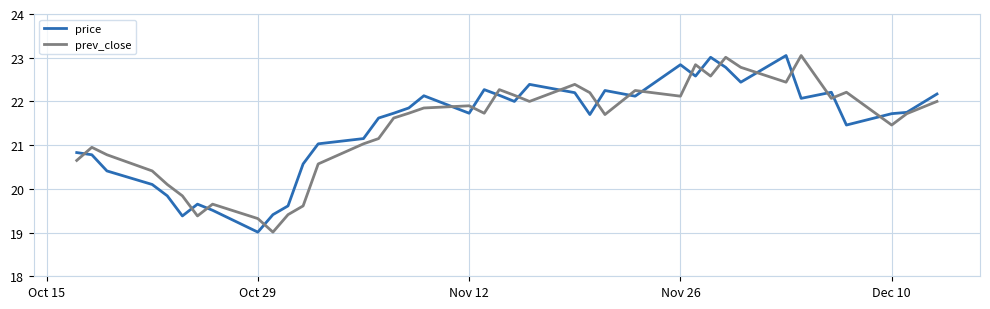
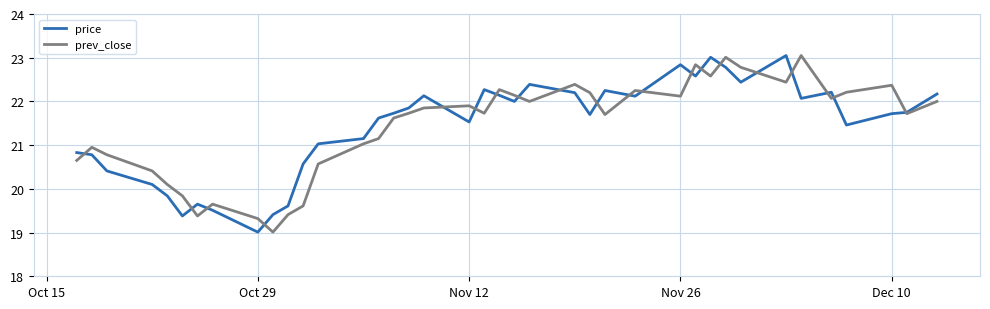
price, Nov 12: 21.7 -> 21.5
prev_close, Dec 10: 21.5 -> 22.4
